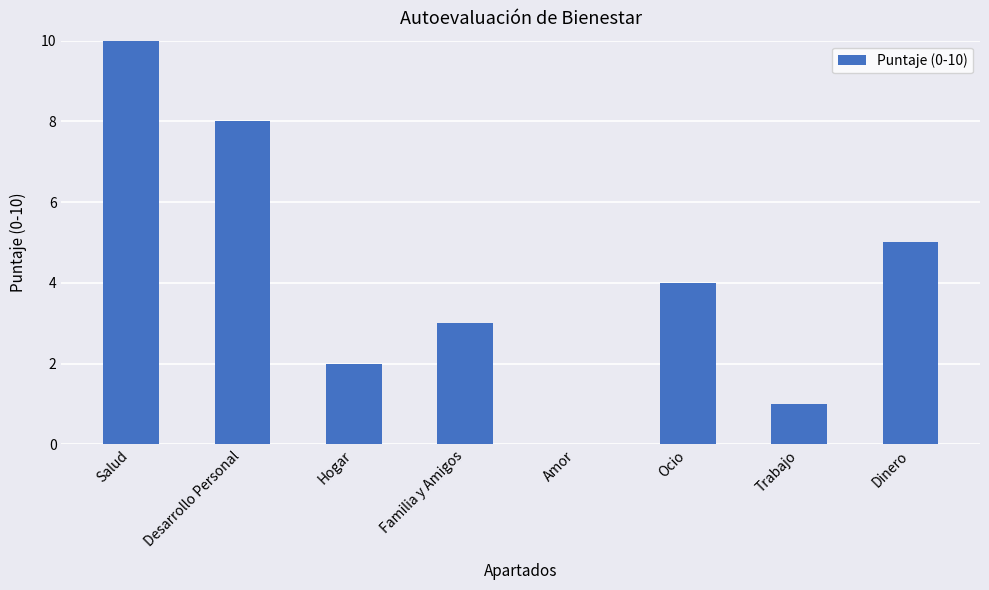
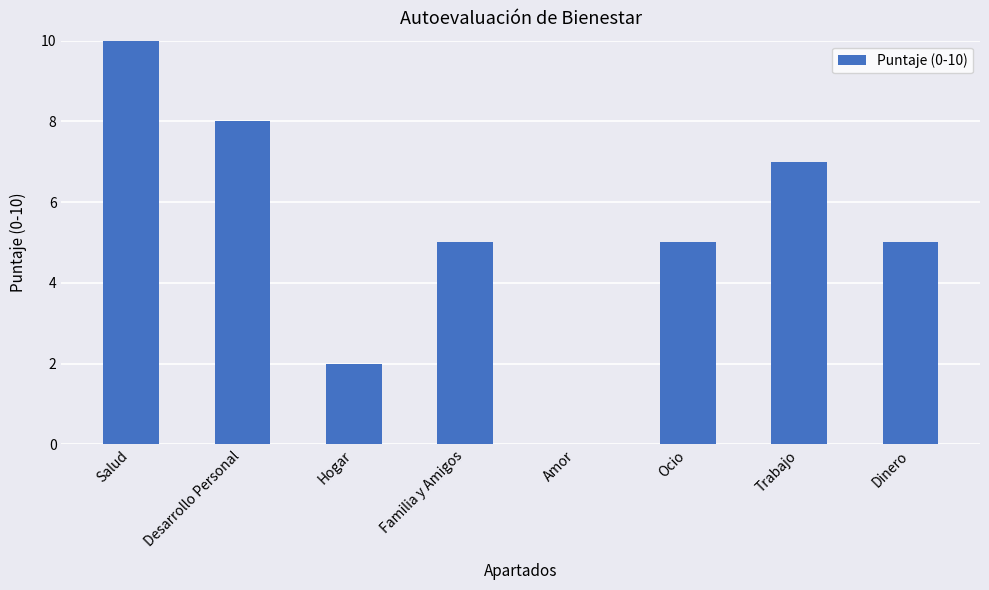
Familia y Amigos: 3 -> 5
Ocio: 4 -> 5
Trabajo: 1 -> 7
